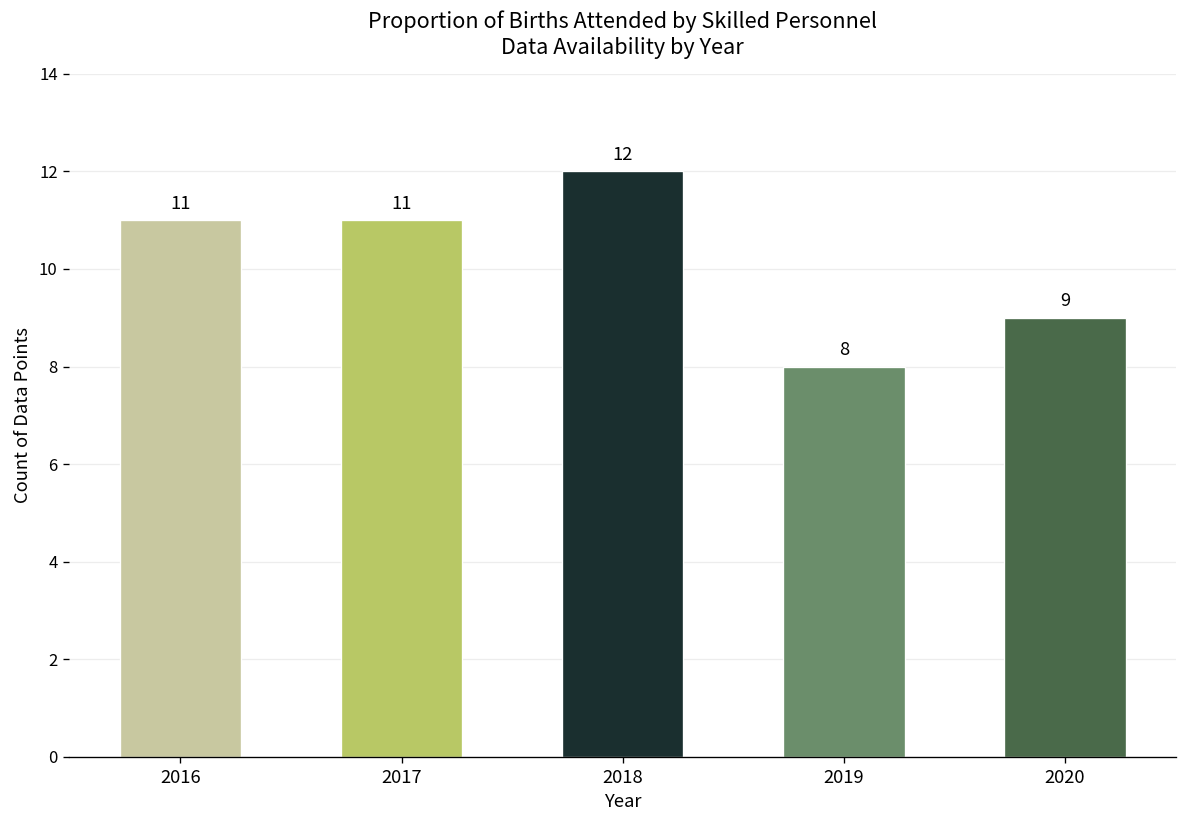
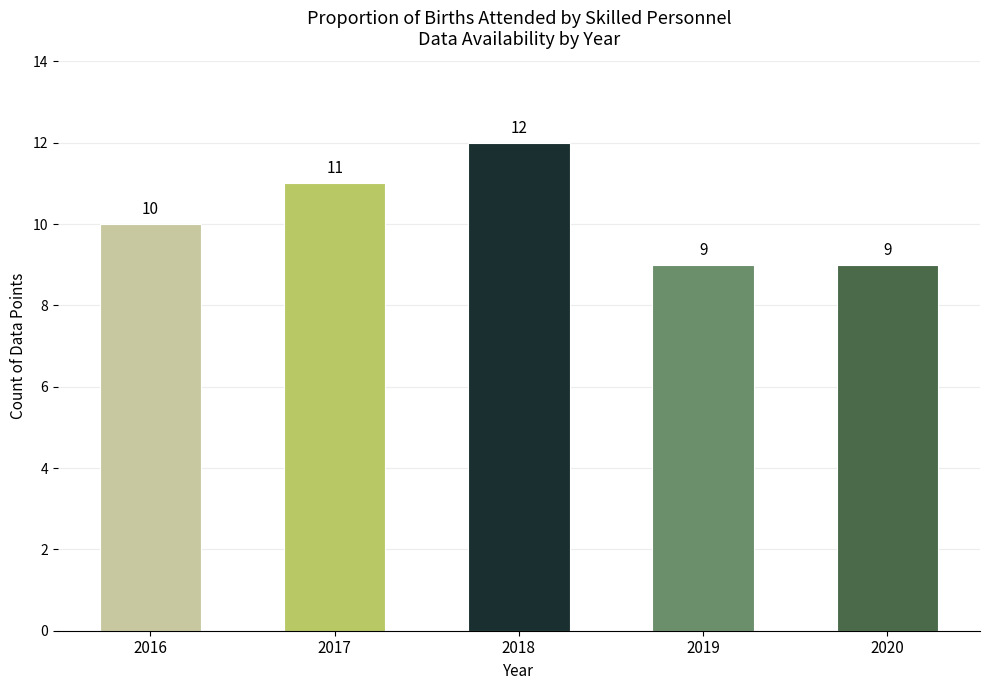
2016: 11 -> 10
2019: 8 -> 9
